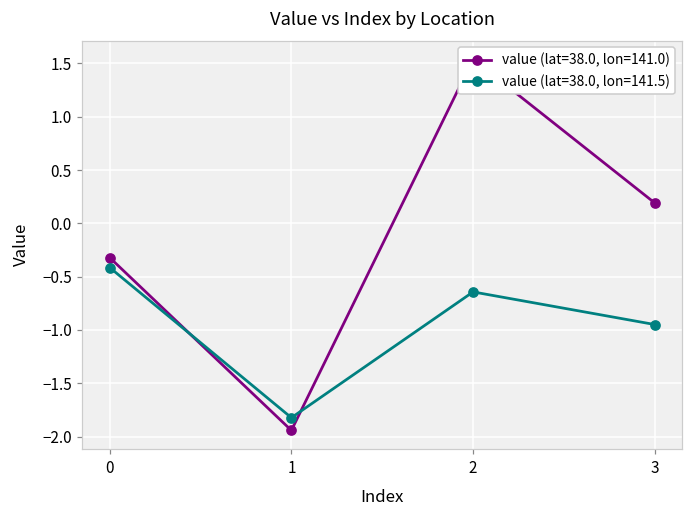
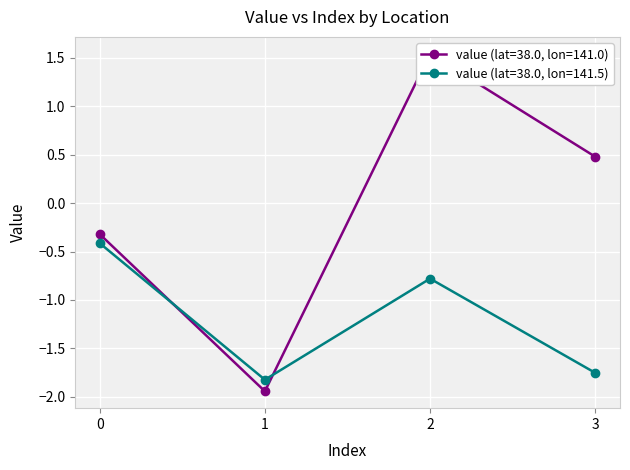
value (lat=38.0, lon=141.5), 2: -0.6 -> -0.8
value (lat=38.0, lon=141.0), 3: 0.2 -> 0.5
value (lat=38.0, lon=141.5), 3: -0.9 -> -1.8
